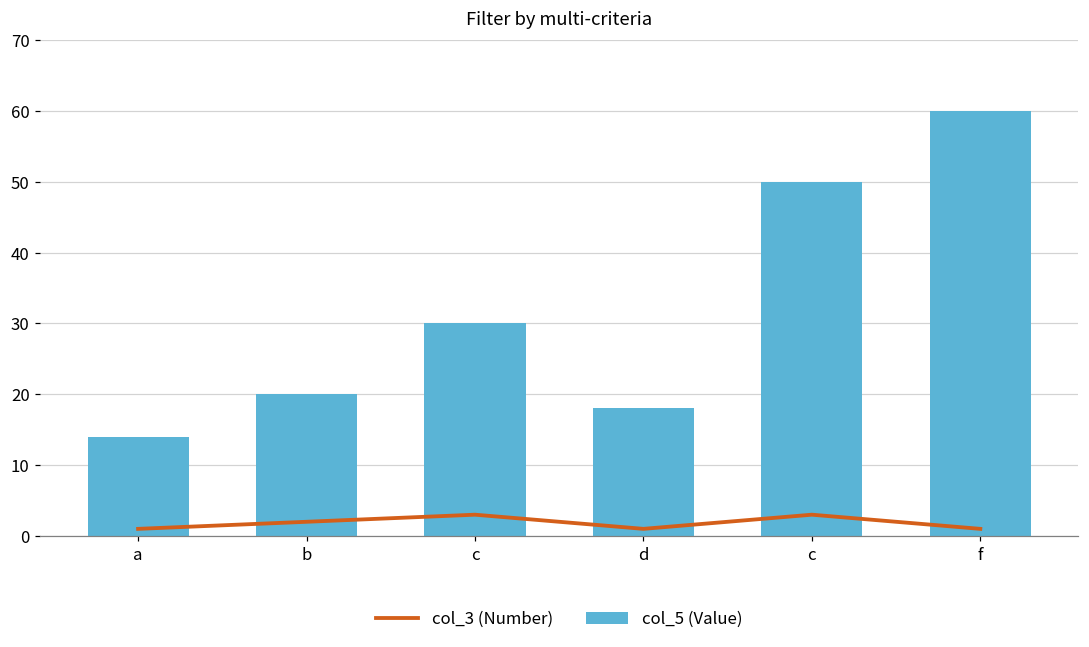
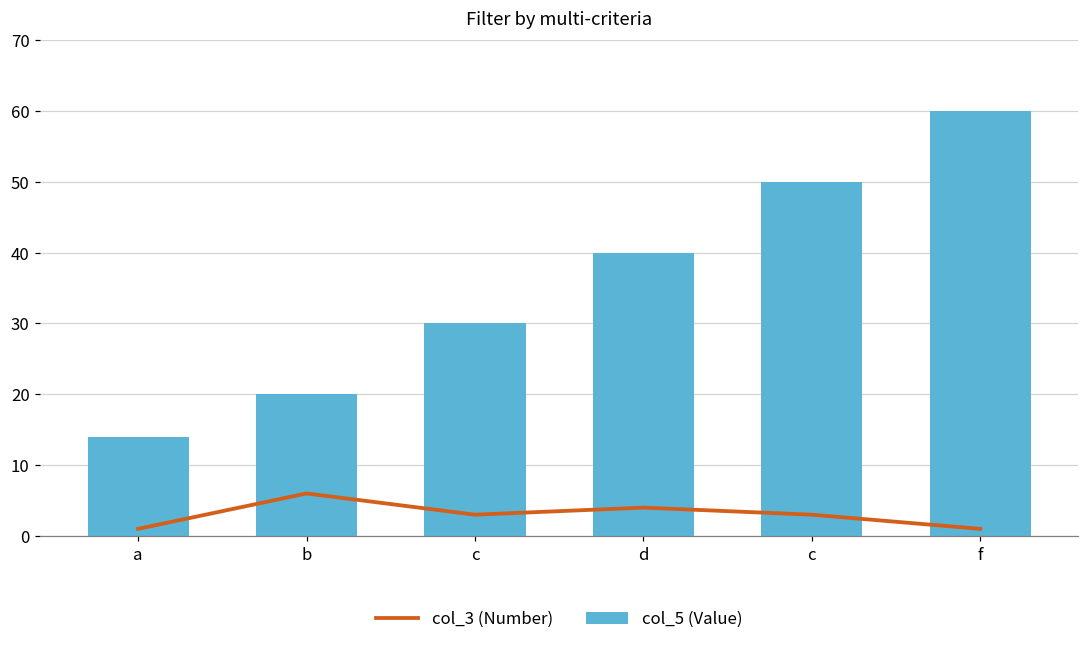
col_3 (Number), b: 2 -> 6
col_3 (Number), d: 1 -> 4
col_5 (Value), d: 18 -> 40
